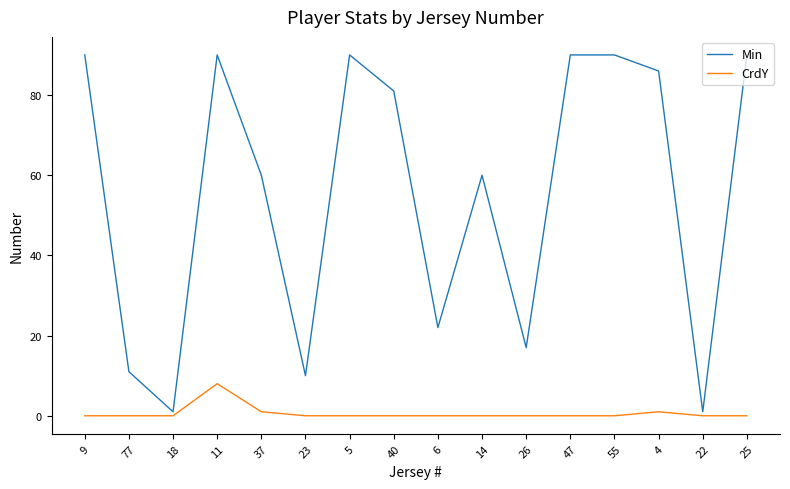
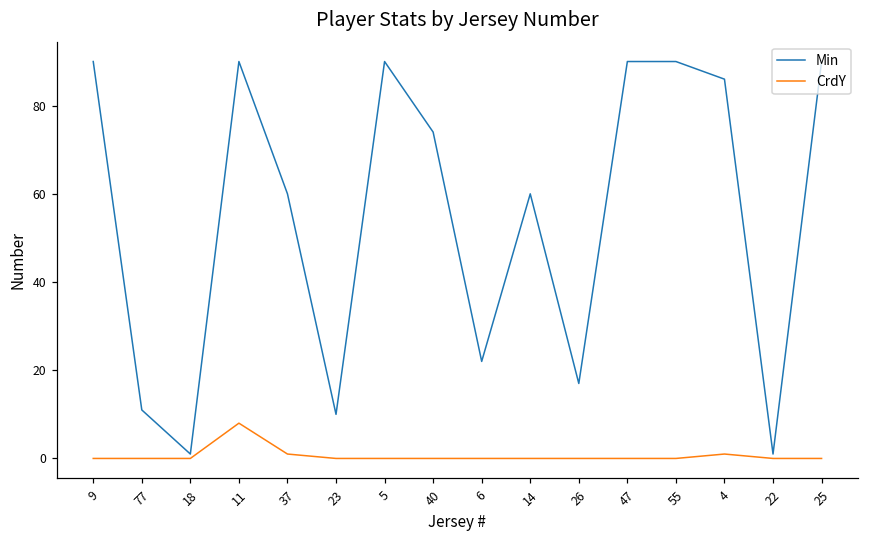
Min, 40: 81 -> 74
